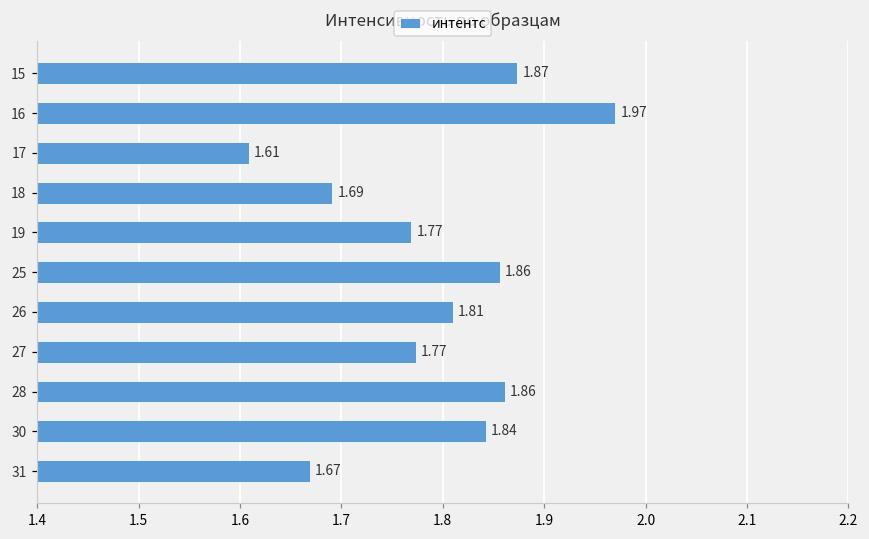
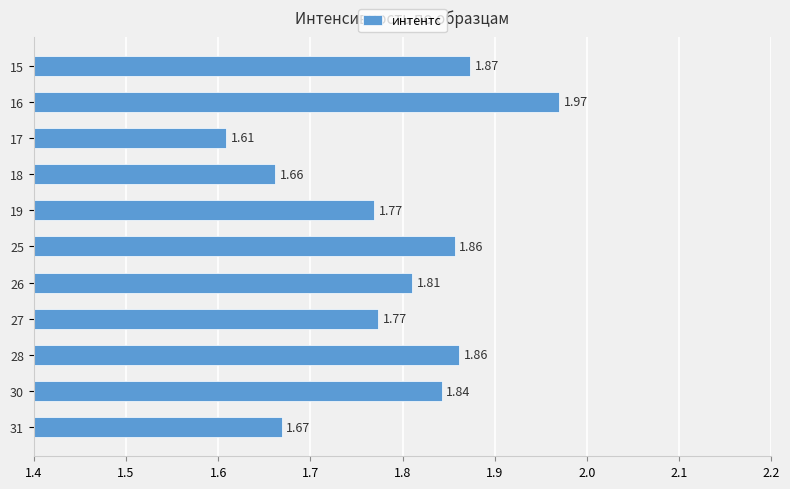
18: 1.69 -> 1.66
